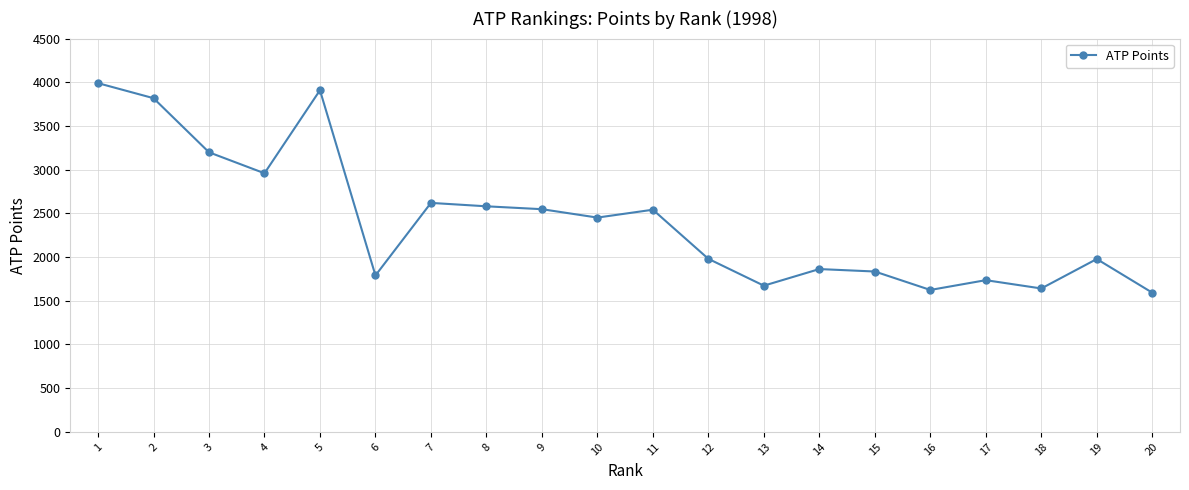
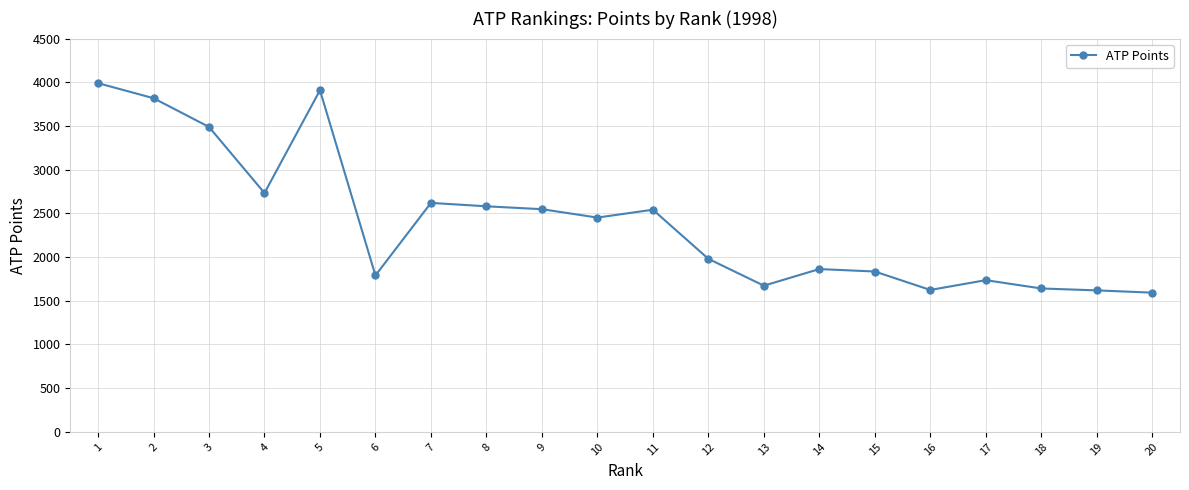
3: 3200 -> 3500
4: 3000 -> 2700
19: 2000 -> 1600
